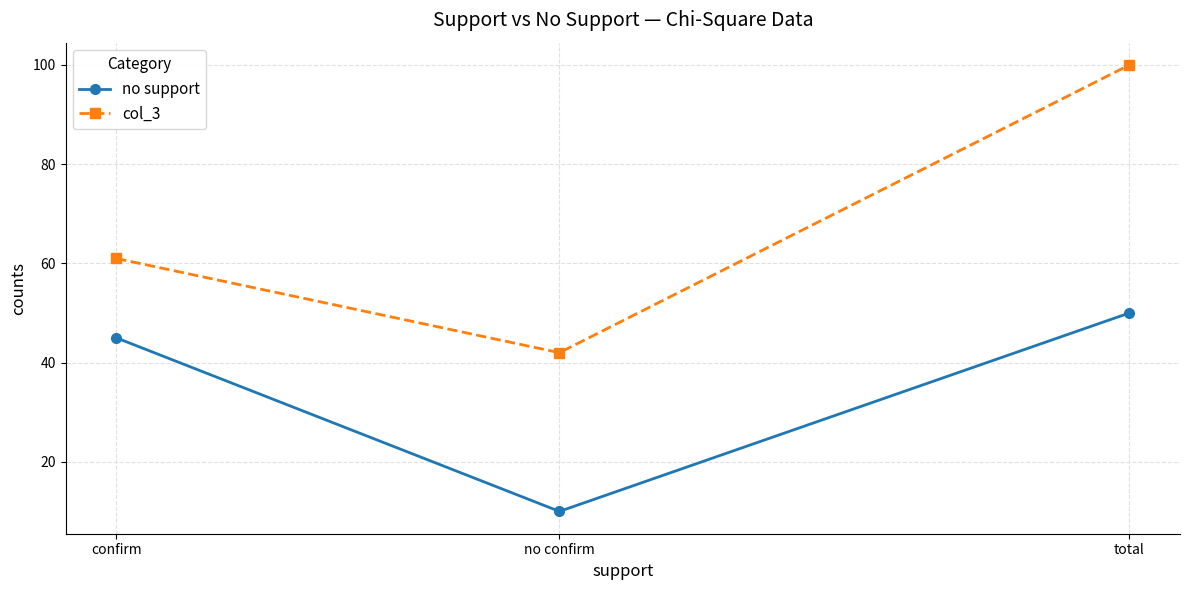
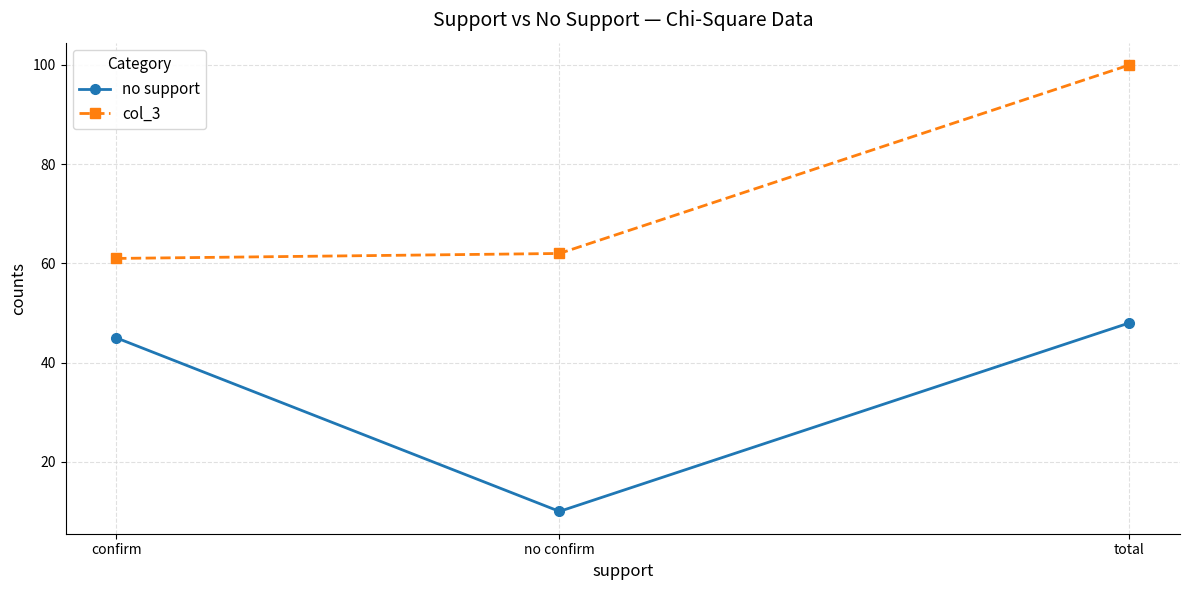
col_3, no confirm: 42 -> 62
no support, total: 50 -> 48
